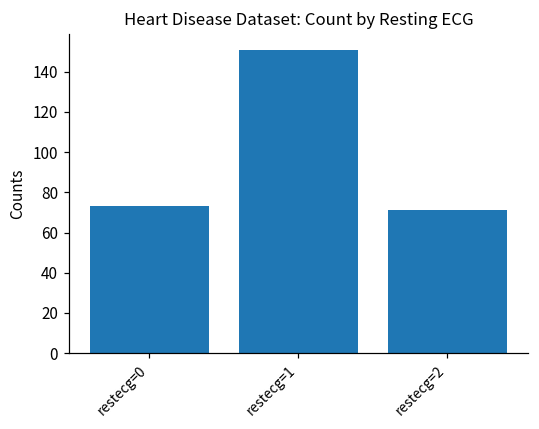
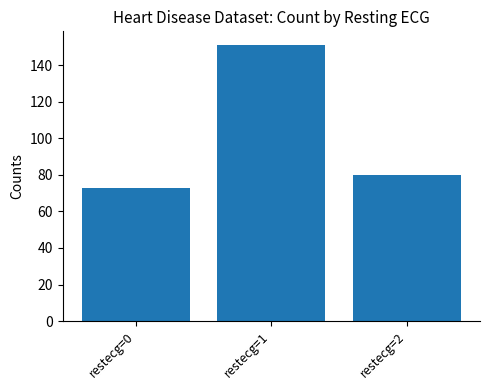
restecg=2: 71 -> 80
